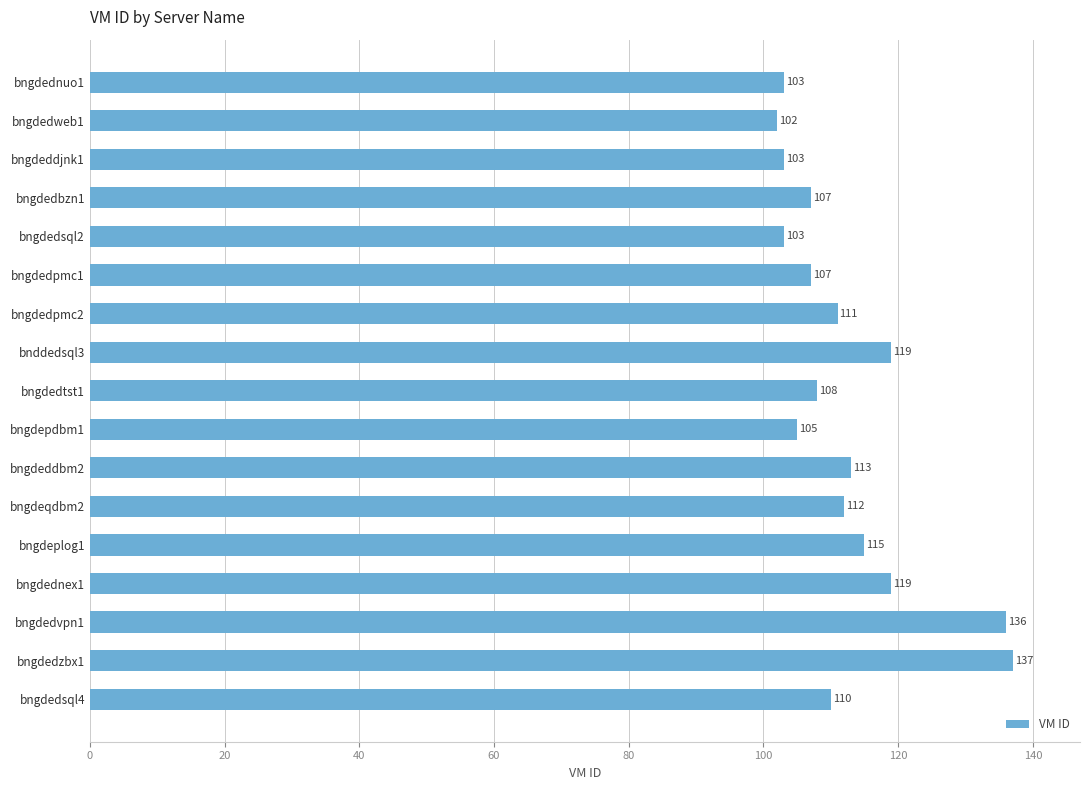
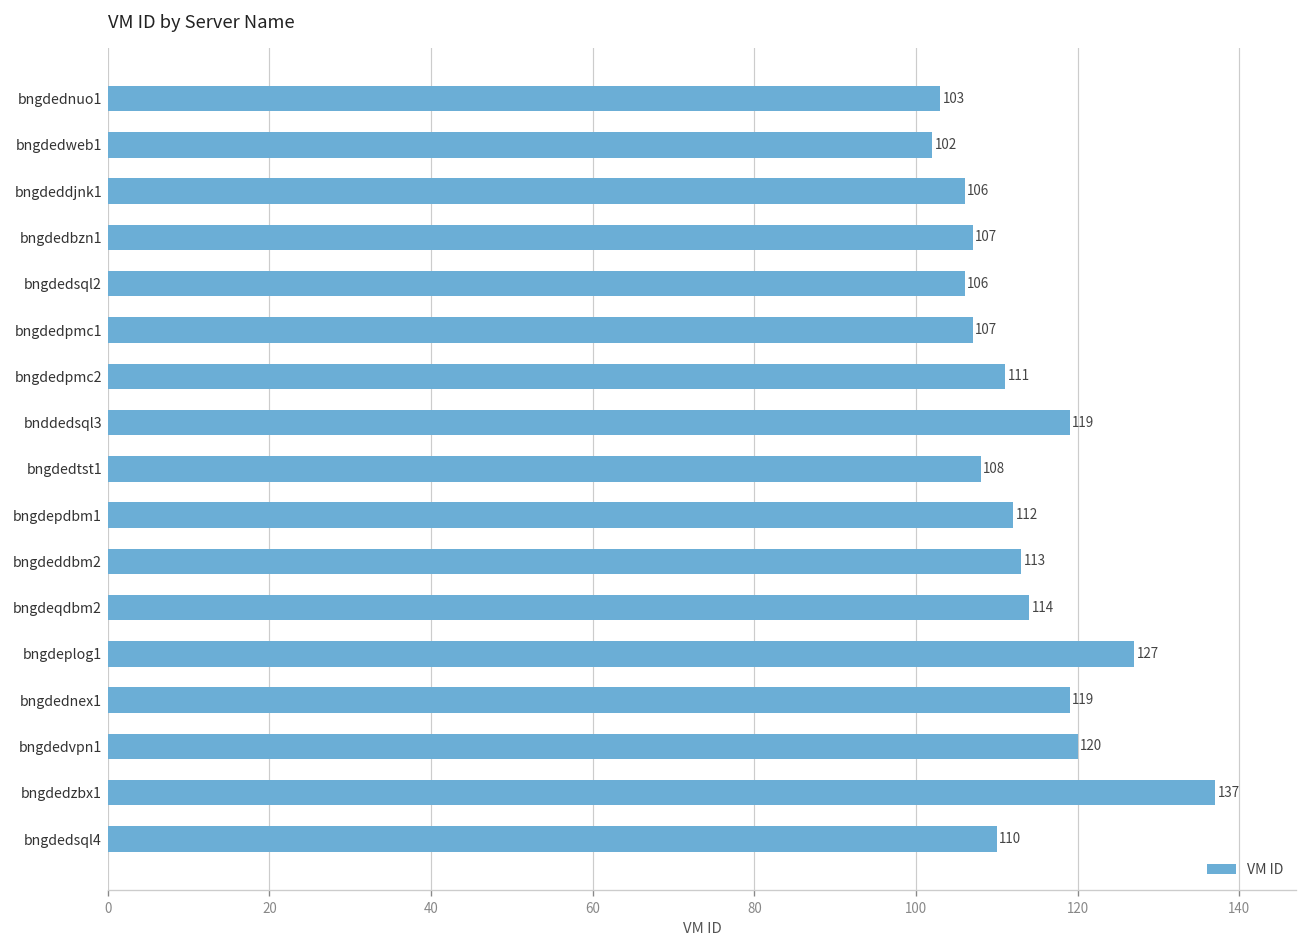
bngdeddjnk1: 103 -> 106
bngdedsql2: 103 -> 106
bngdepdbm1: 105 -> 112
bngdeqdbm2: 112 -> 114
bngdeplog1: 115 -> 127
bngdedvpn1: 136 -> 120
